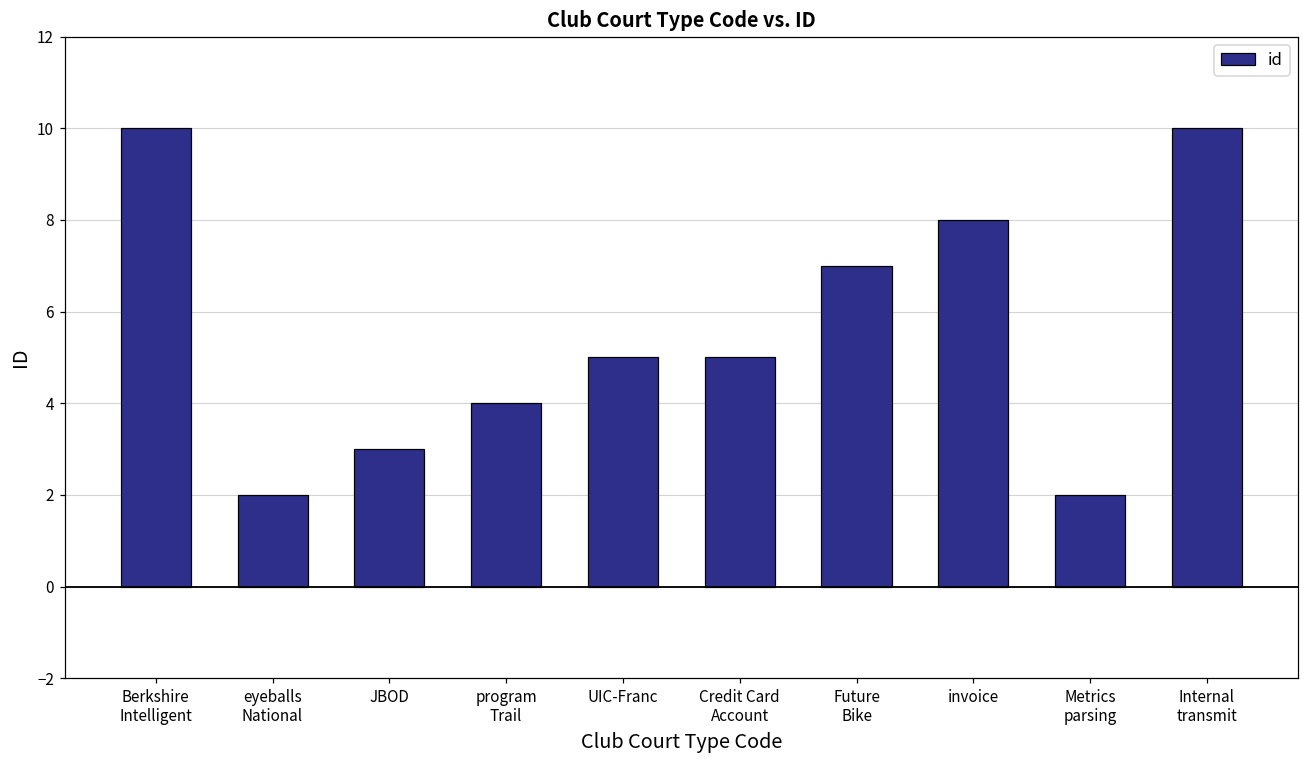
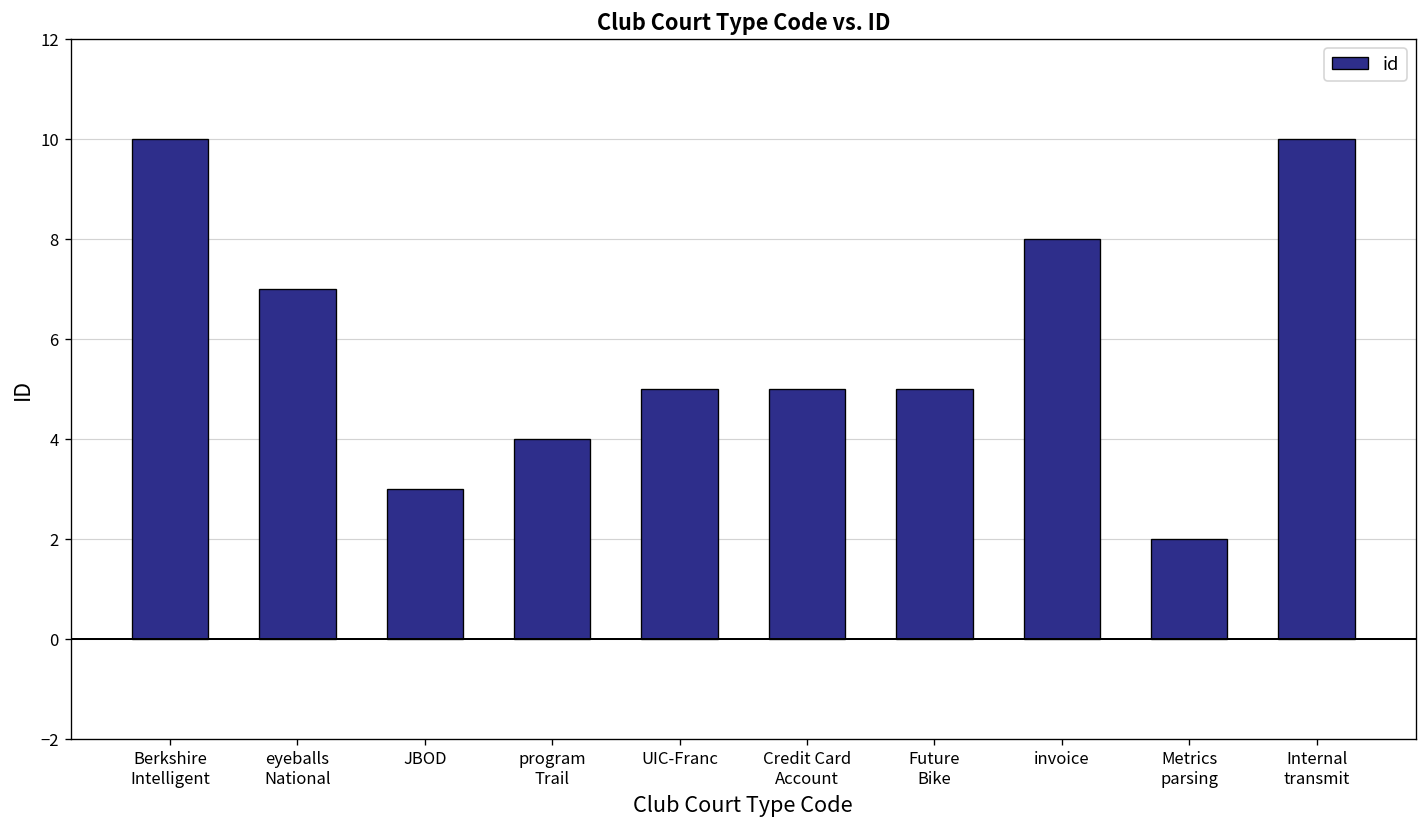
eyeballs National: 2 -> 7
Future Bike: 7 -> 5
